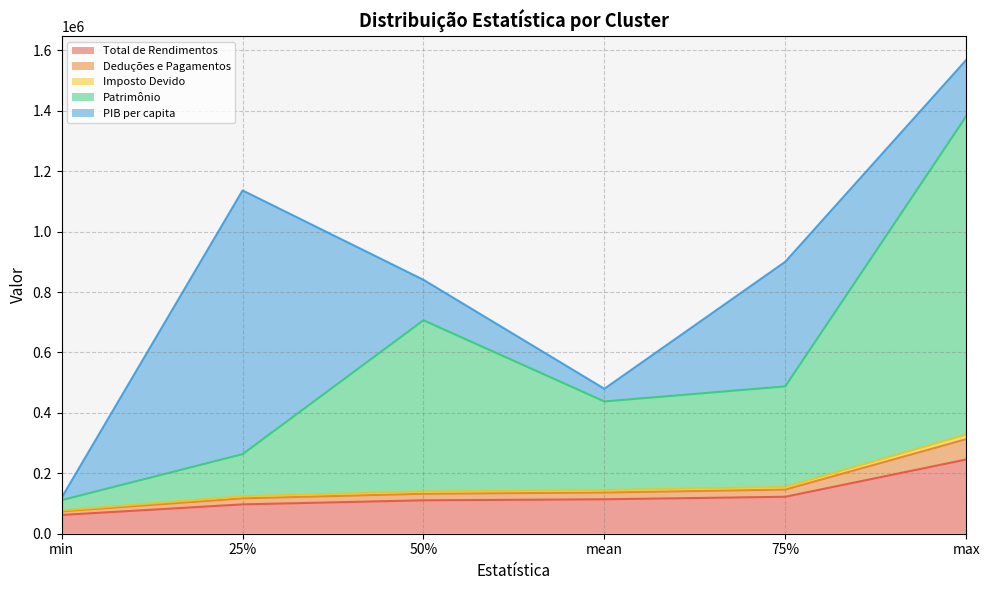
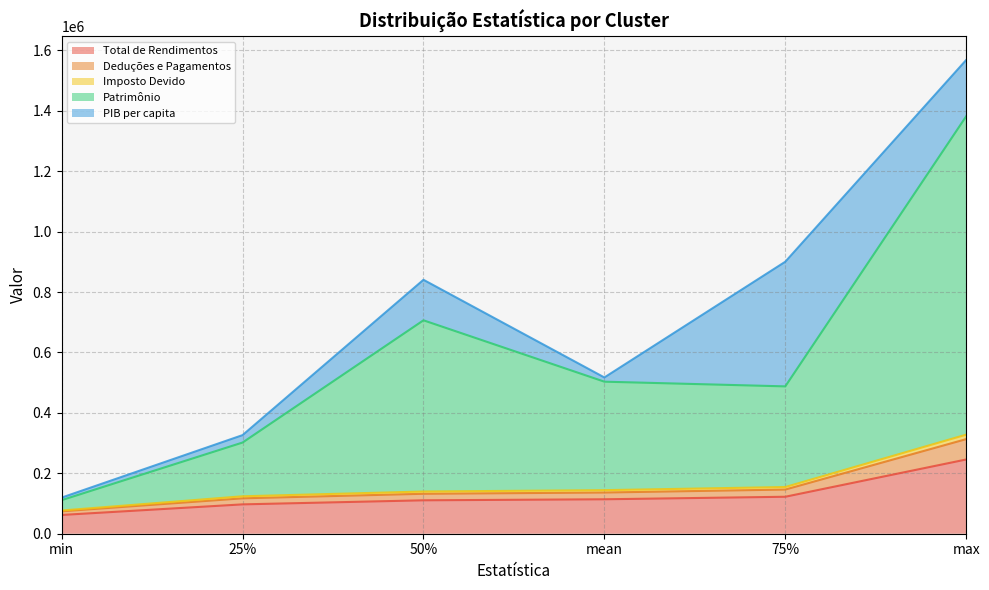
Patrimônio, 25%: 140000 -> 180000
PIB per capita, 25%: 870000 -> 20000
Patrimônio, mean: 290000 -> 360000
PIB per capita, mean: 40000 -> 10000
